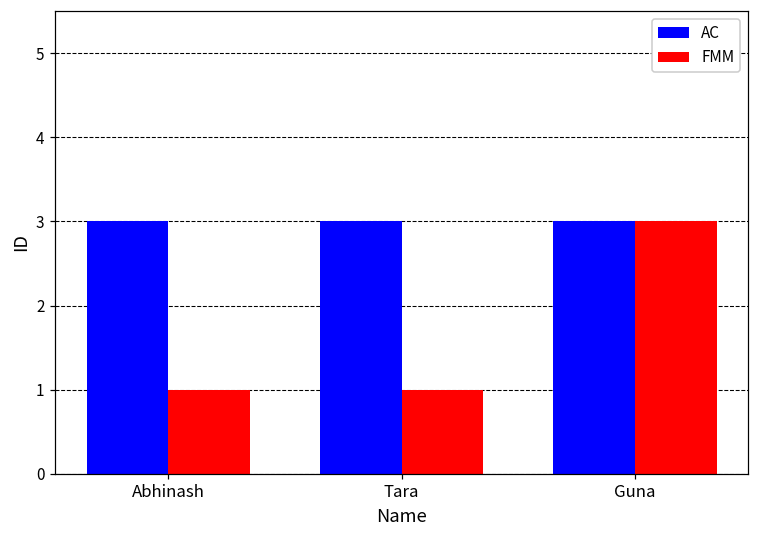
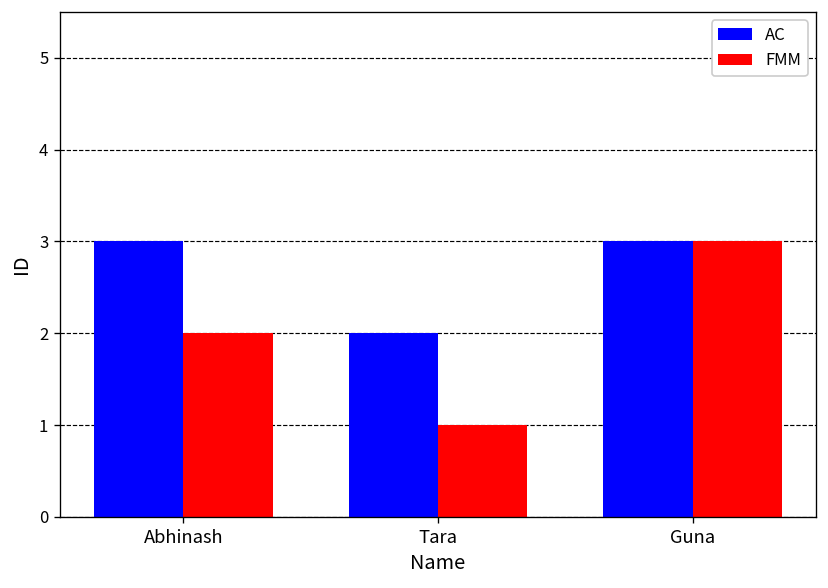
FMM, Abhinash: 1 -> 2
AC, Tara: 3 -> 2
